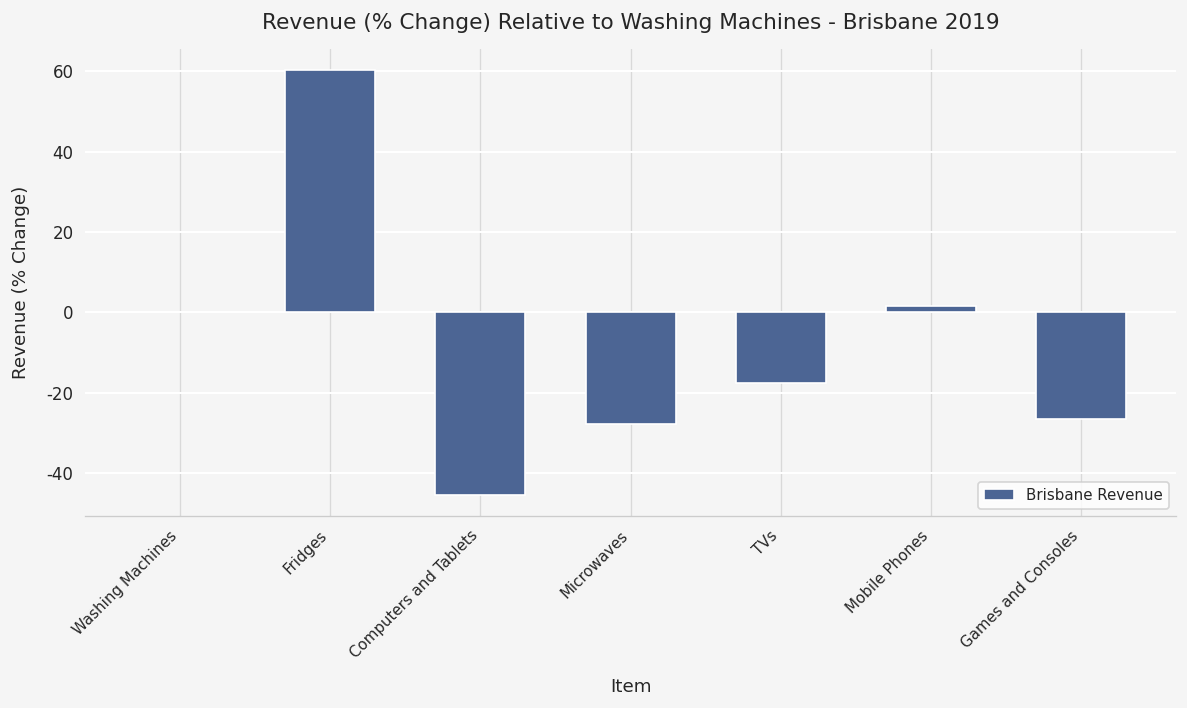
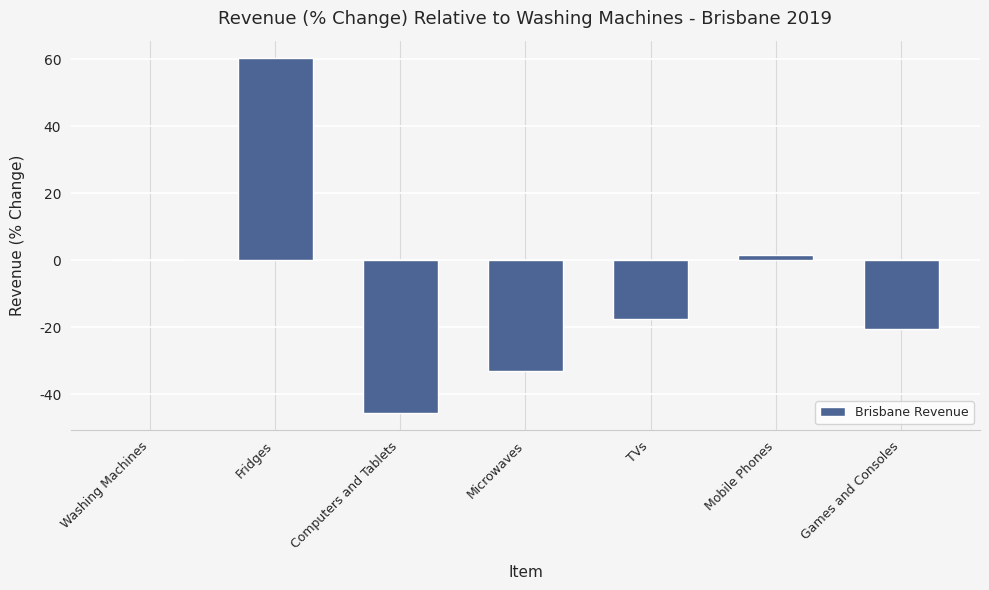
Microwaves: -28 -> -33
Games and Consoles: -27 -> -21
